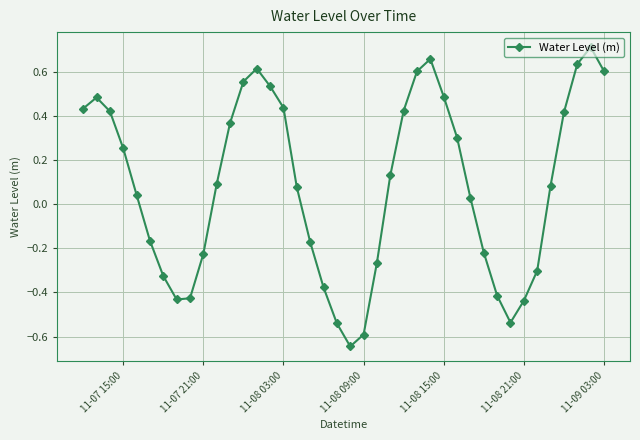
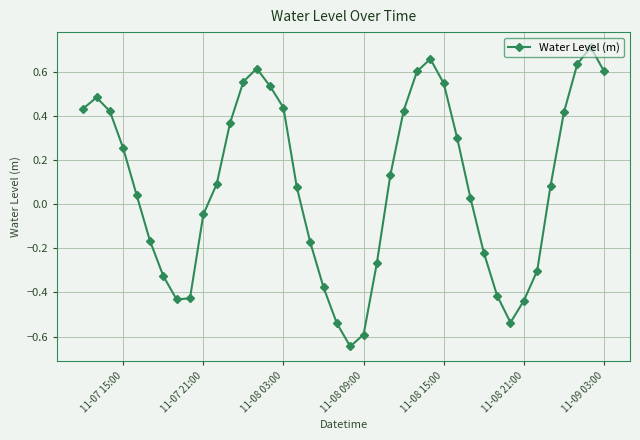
11-07 21:00: -0.22 -> -0.05
11-08 15:00: 0.49 -> 0.55
